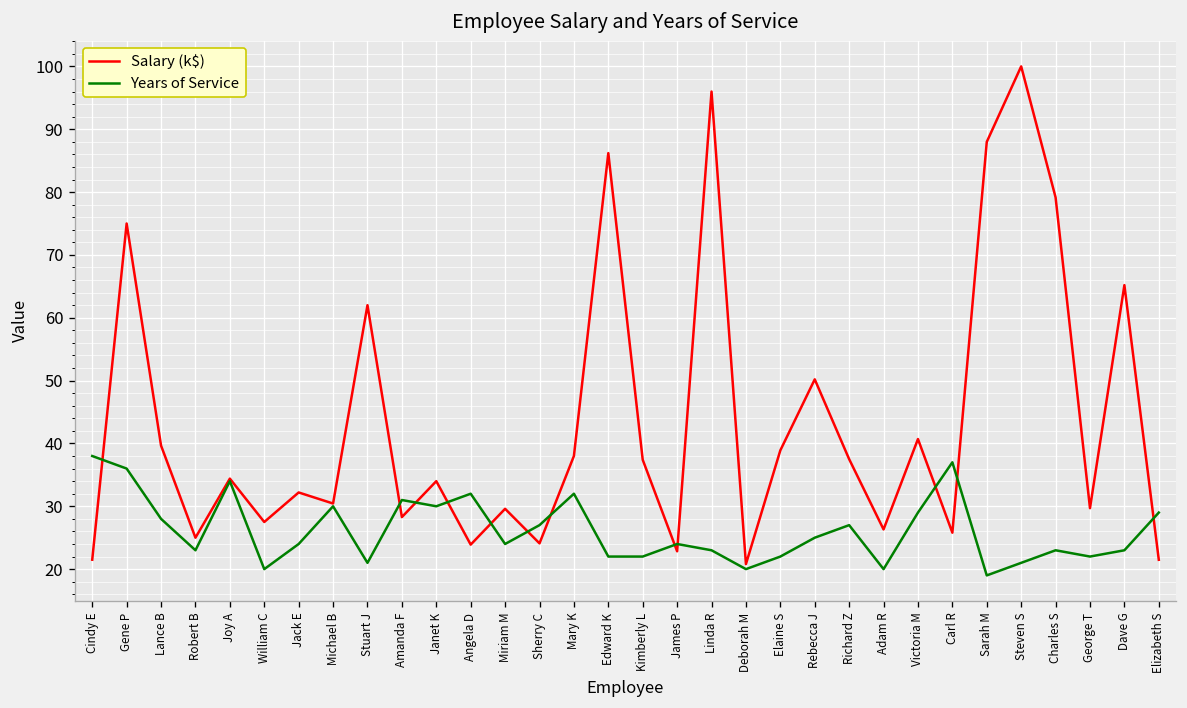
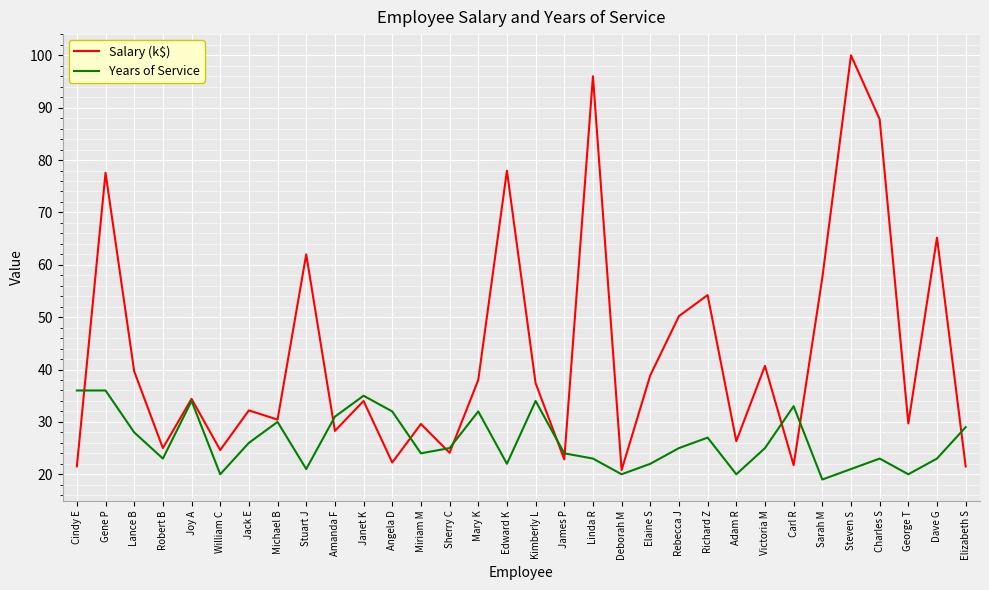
Years of Service, Cindy E: 38 -> 36
Salary (k$), Gene P: 75 -> 78
Salary (k$), William C: 28 -> 25
Years of Service, Jack E: 24 -> 26
Years of Service, Janet K: 30 -> 35
Salary (k$), Angela D: 24 -> 22
Years of Service, Sherry C: 27 -> 25
Salary (k$), Edward K: 86 -> 78
Years of Service, Kimberly L: 22 -> 34
Salary (k$), Richard Z: 38 -> 54
Years of Service, Victoria M: 29 -> 25
Salary (k$), Carl R: 26 -> 22
Years of Service, Carl R: 37 -> 33
Salary (k$), Sarah M: 88 -> 58
Salary (k$), Charles S: 79 -> 88
Years of Service, George T: 22 -> 20
